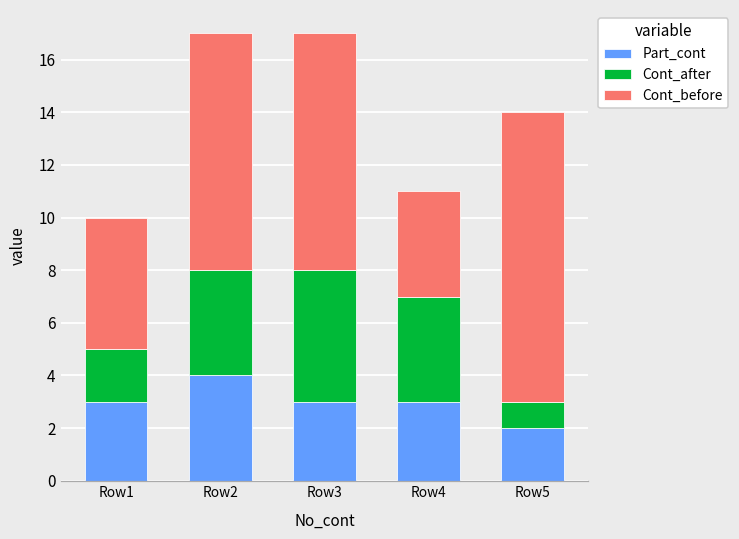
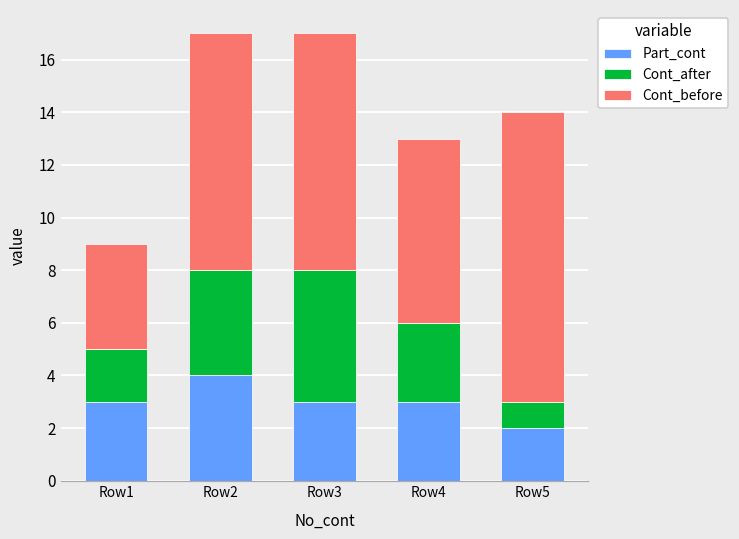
Cont_before, Row1: 5 -> 4
Cont_after, Row4: 4 -> 3
Cont_before, Row4: 4 -> 7
